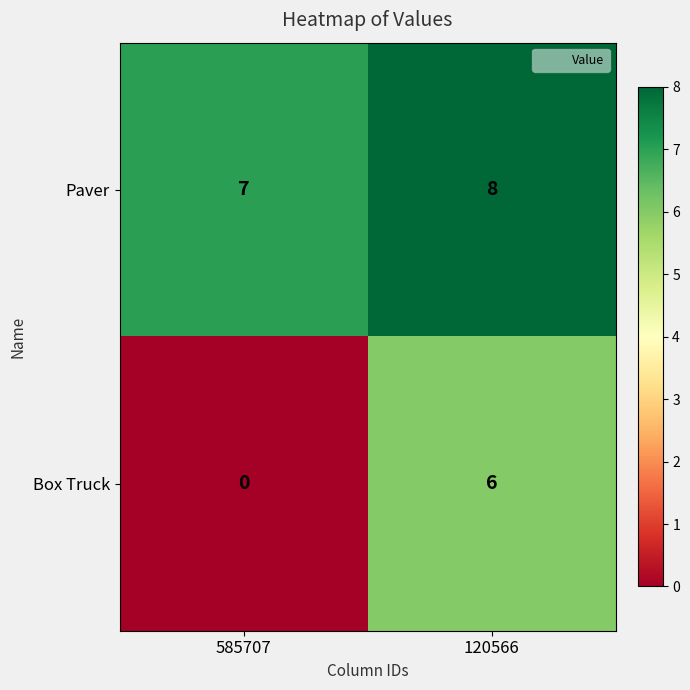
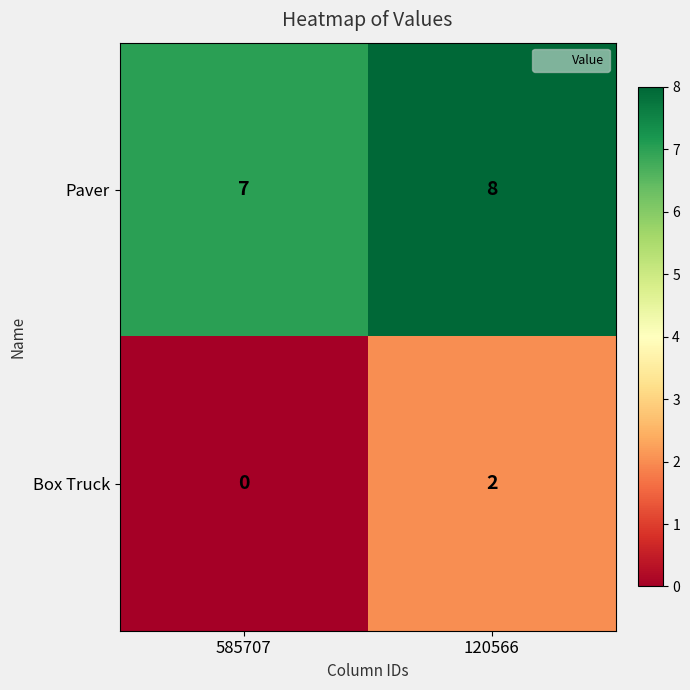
Box Truck, 120566: 6 -> 2
